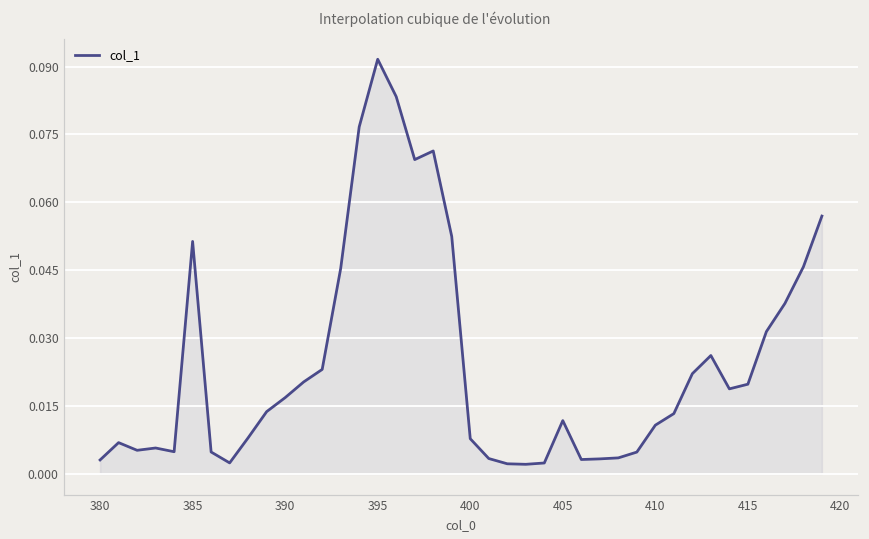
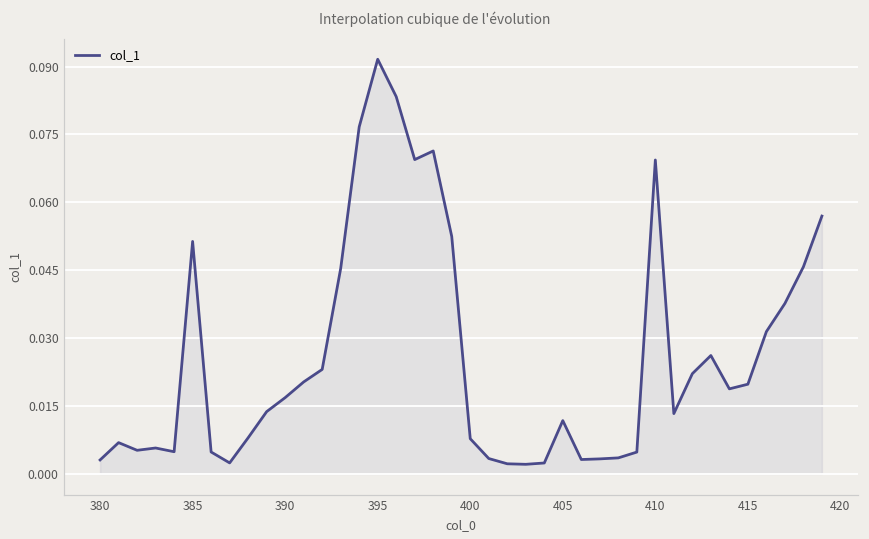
410: 0.011 -> 0.069
